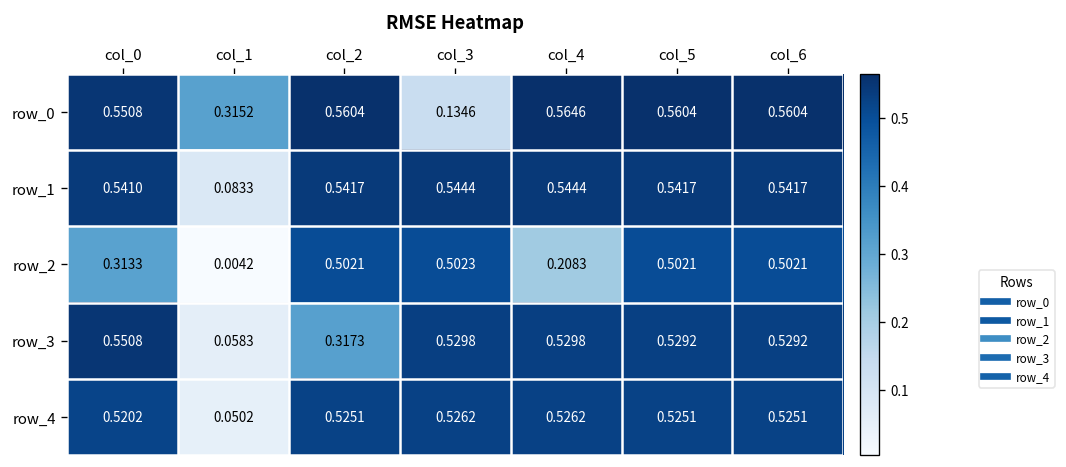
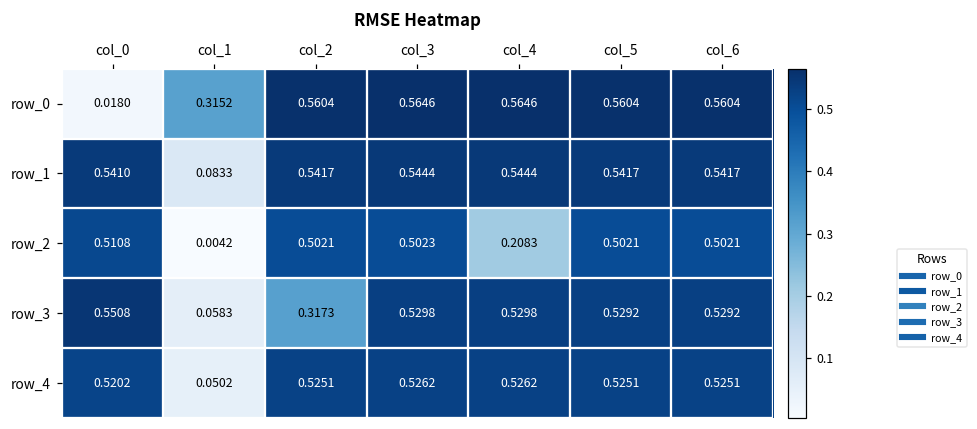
row_0, col_0: 0.5508 -> 0.0180
row_0, col_3: 0.1346 -> 0.5646
row_2, col_0: 0.3133 -> 0.5108
